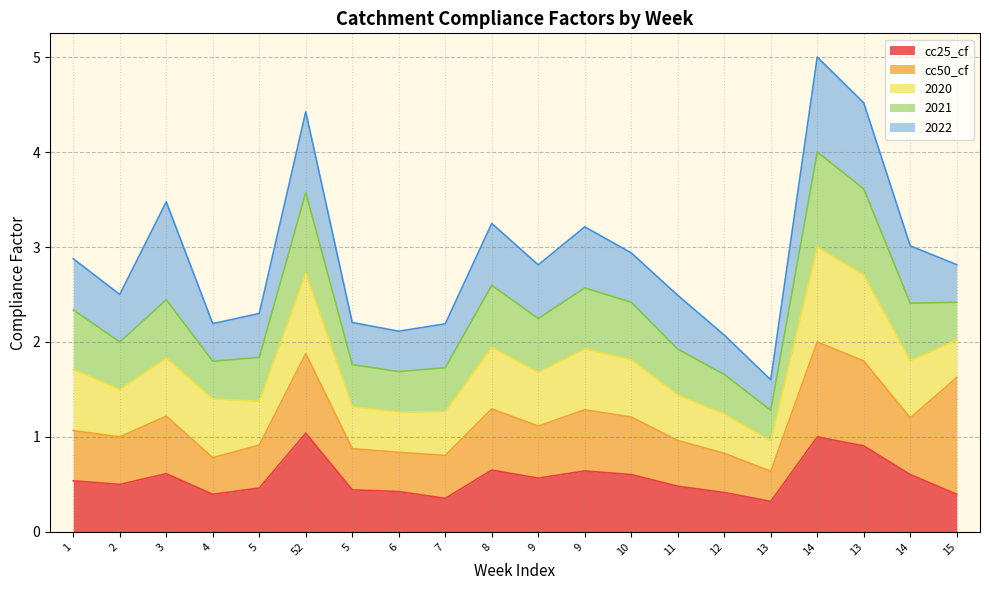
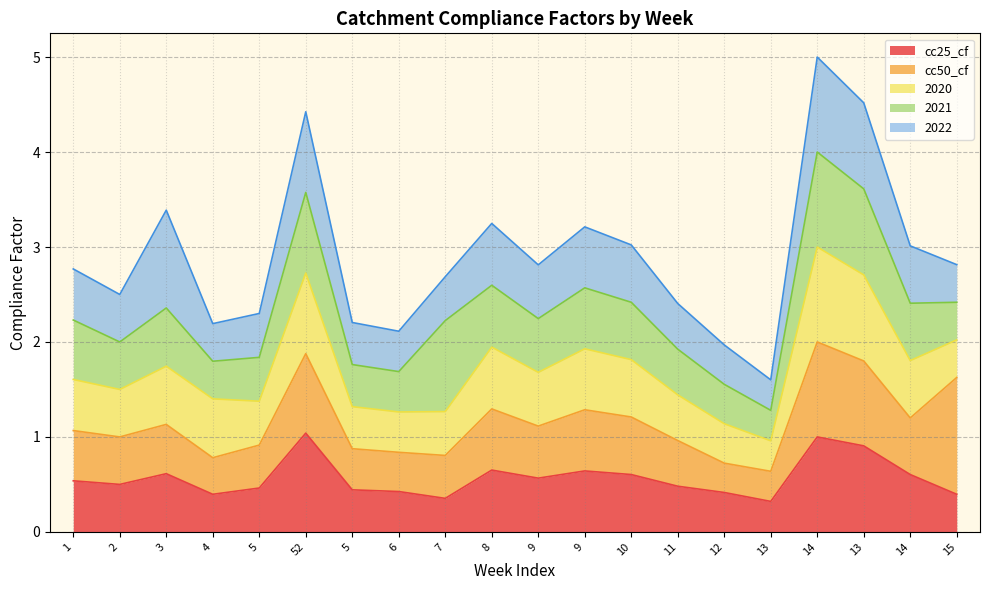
2020, 1: 0.6 -> 0.5
cc50_cf, 3: 0.6 -> 0.5
2021, 7: 0.5 -> 1.0
2022, 10: 0.5 -> 0.6
2022, 11: 0.6 -> 0.5
cc50_cf, 12: 0.4 -> 0.3
